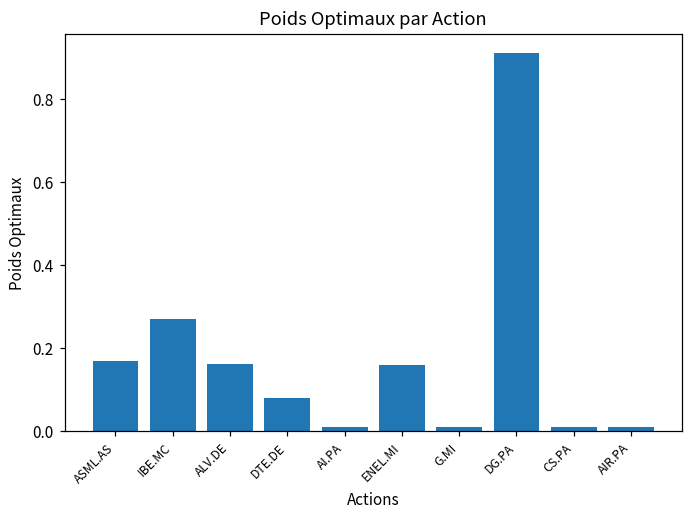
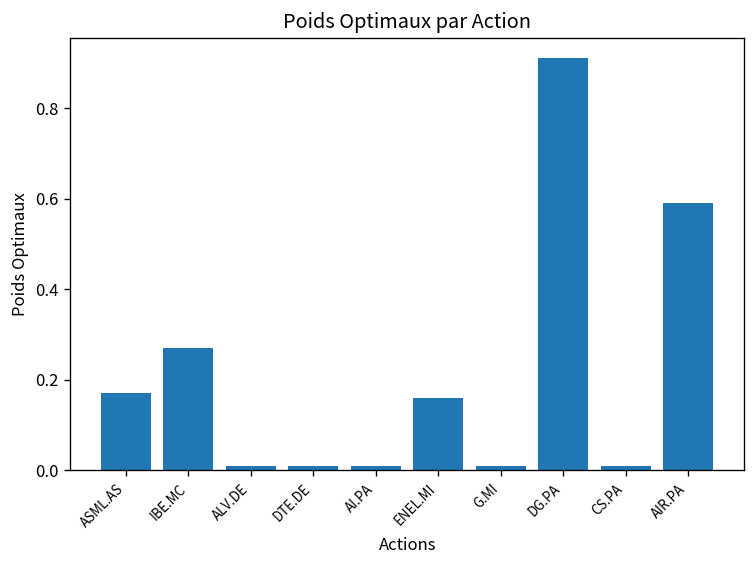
ALV.DE: 0.16 -> 0.01
DTE.DE: 0.08 -> 0.01
AIR.PA: 0.01 -> 0.59
